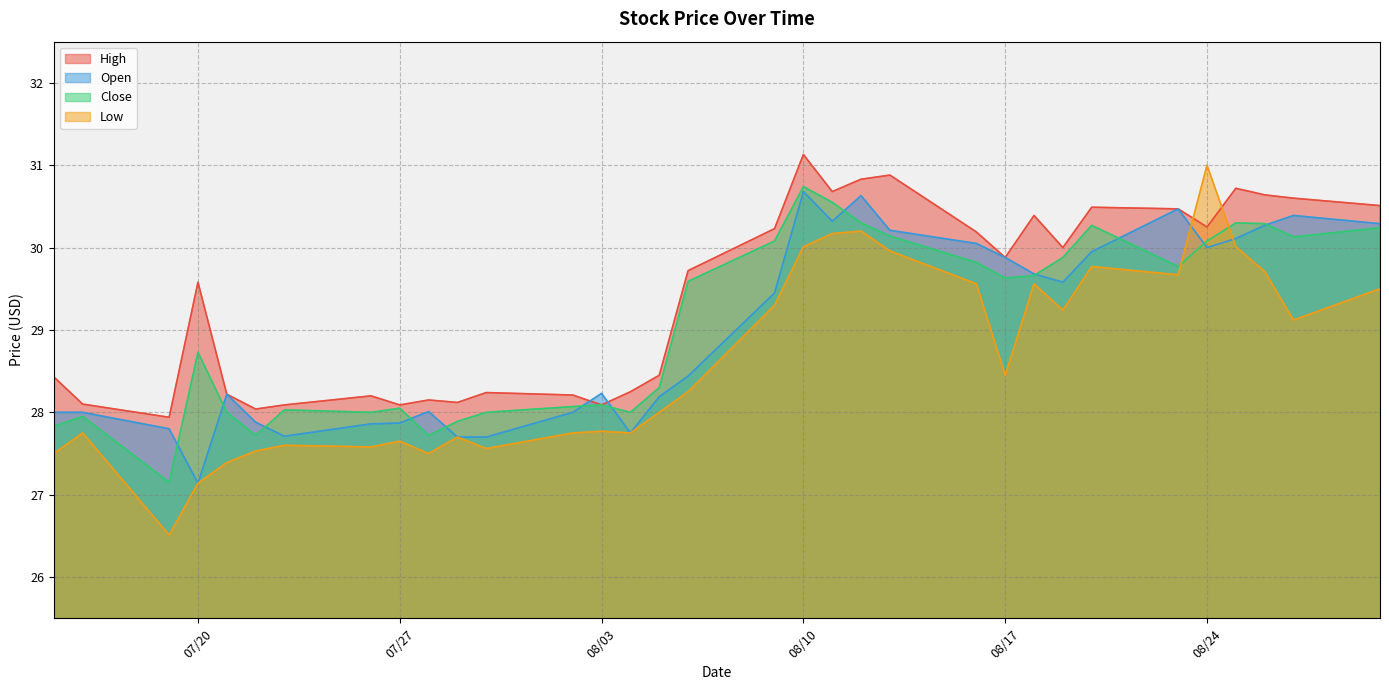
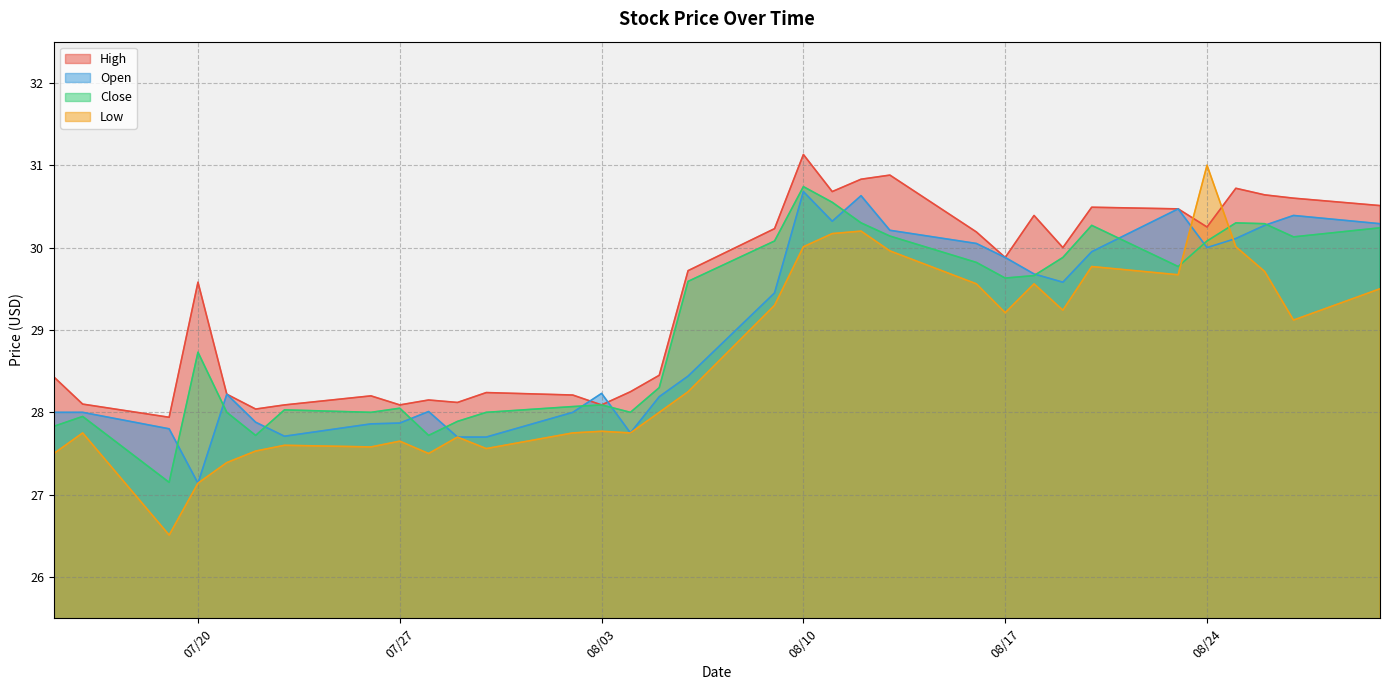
Low, 08/17: 28.5 -> 29.2
